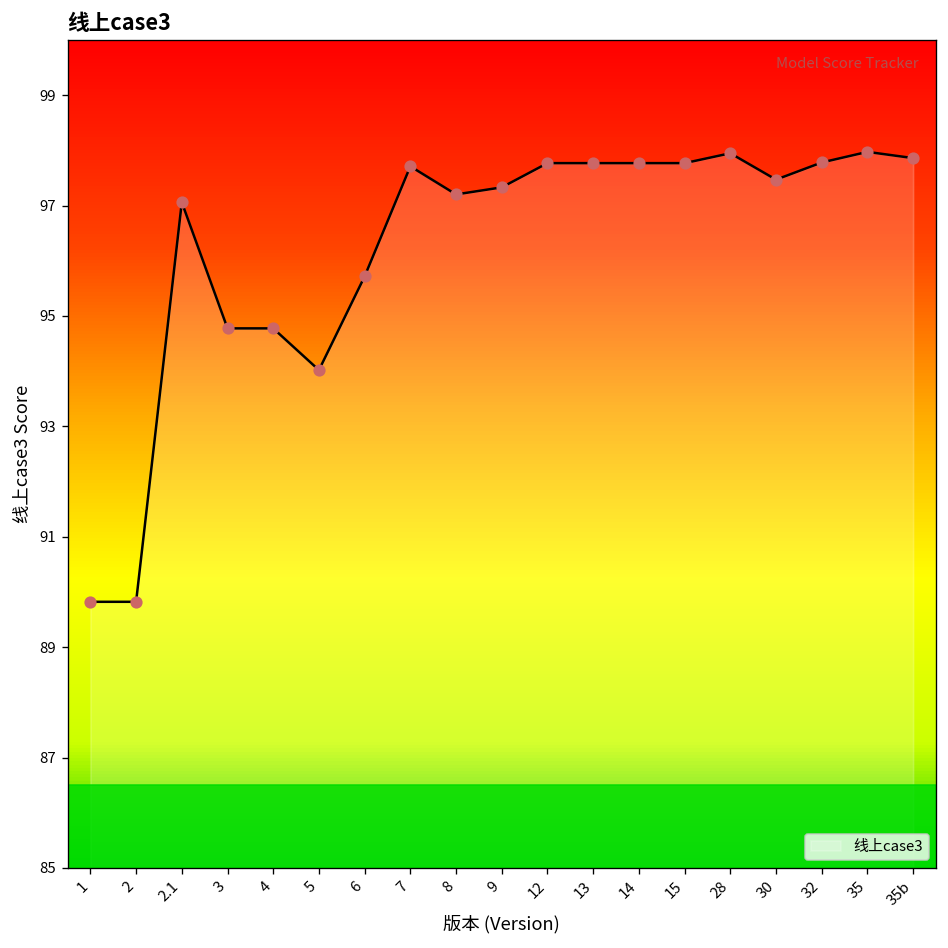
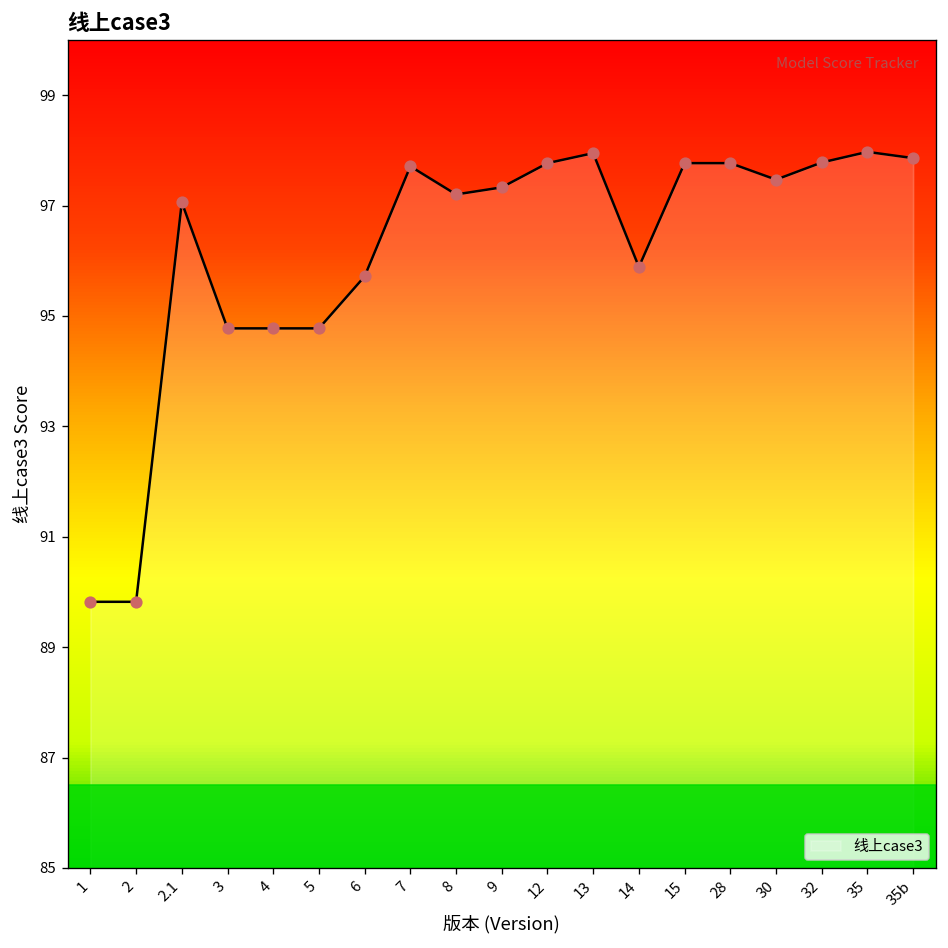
5: 94.0 -> 94.8
13: 97.8 -> 98.0
14: 97.8 -> 95.9
28: 97.9 -> 97.8
